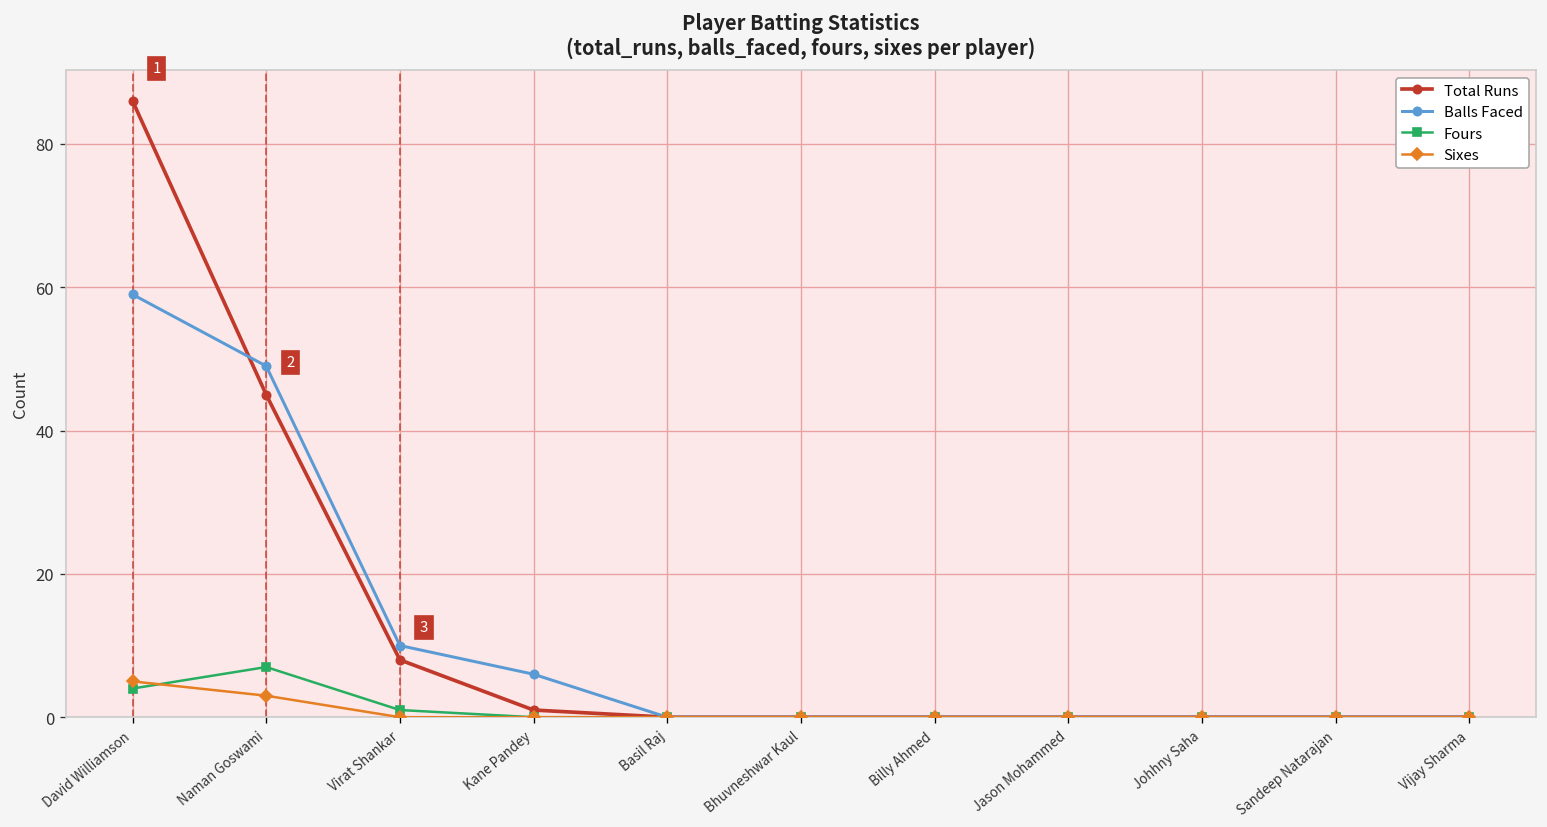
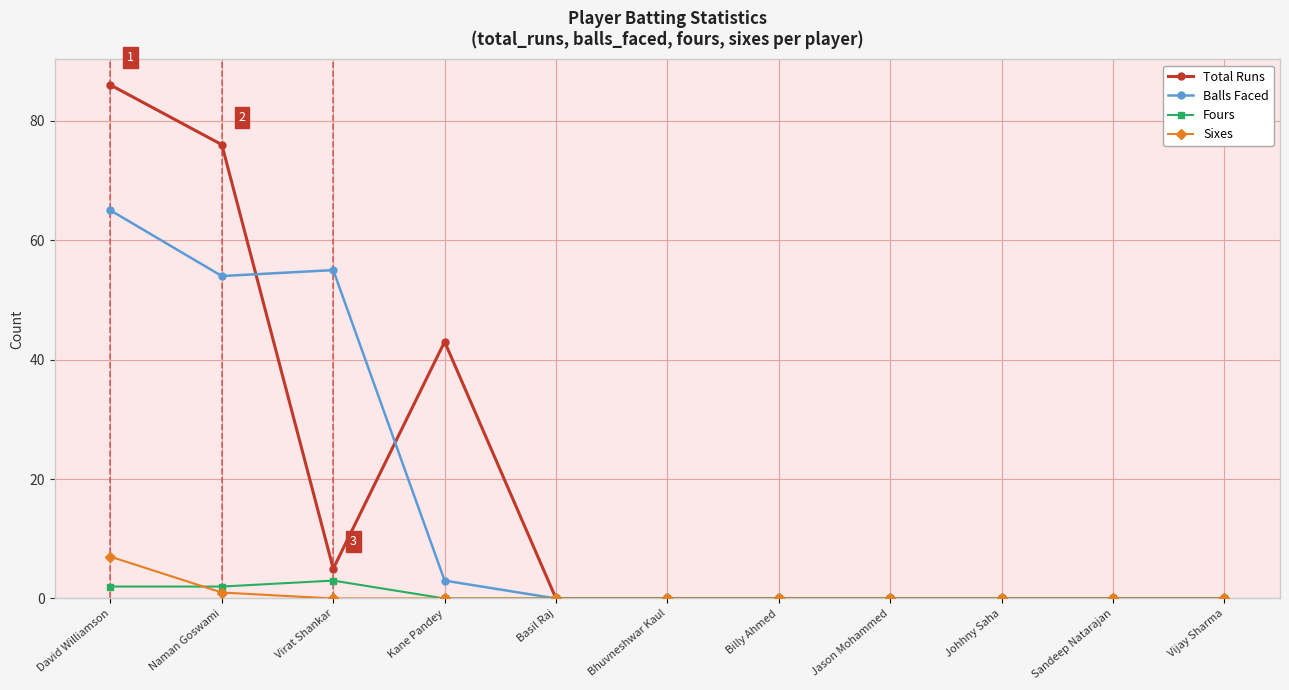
Balls Faced, David Williamson: 59 -> 65
Fours, David Williamson: 4 -> 2
Sixes, David Williamson: 5 -> 7
Total Runs, Naman Goswami: 45 -> 76
Balls Faced, Naman Goswami: 49 -> 54
Fours, Naman Goswami: 7 -> 2
Sixes, Naman Goswami: 3 -> 1
Total Runs, Virat Shankar: 8 -> 5
Balls Faced, Virat Shankar: 10 -> 55
Fours, Virat Shankar: 1 -> 3
Total Runs, Kane Pandey: 1 -> 43
Balls Faced, Kane Pandey: 6 -> 3
